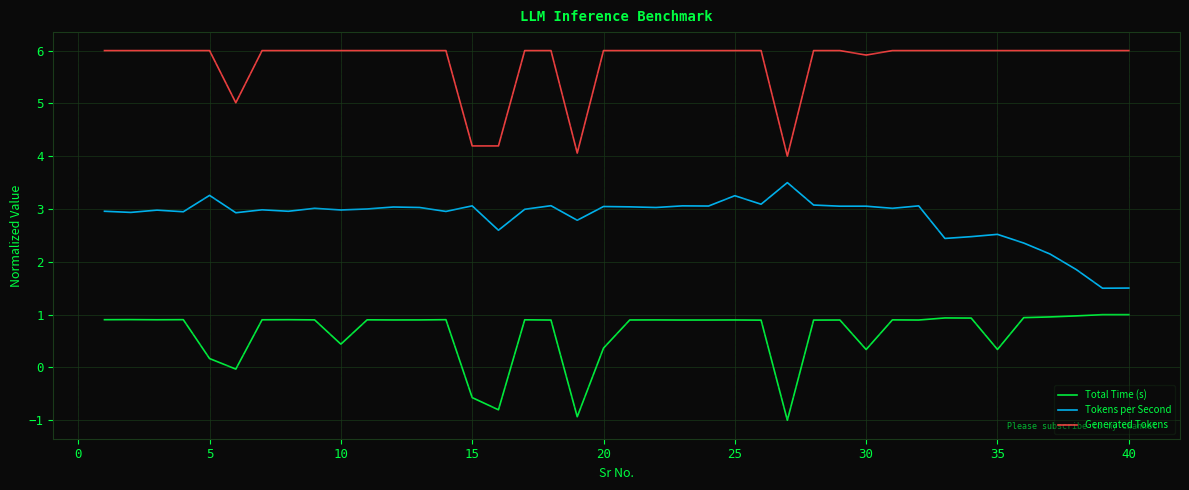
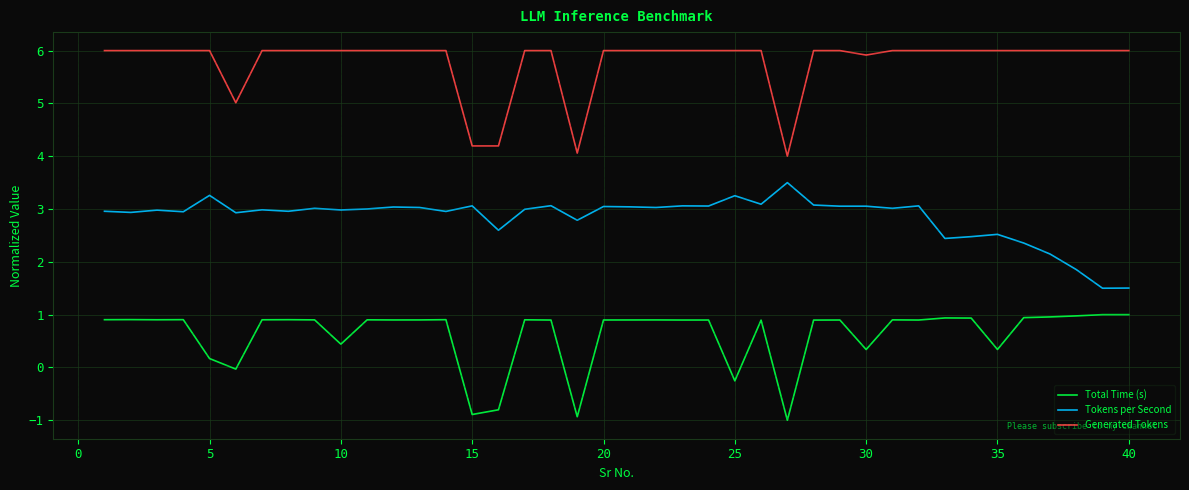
Total Time (s), 15: -0.6 -> -0.9
Total Time (s), 20: 0.4 -> 0.9
Total Time (s), 25: 0.9 -> -0.3
